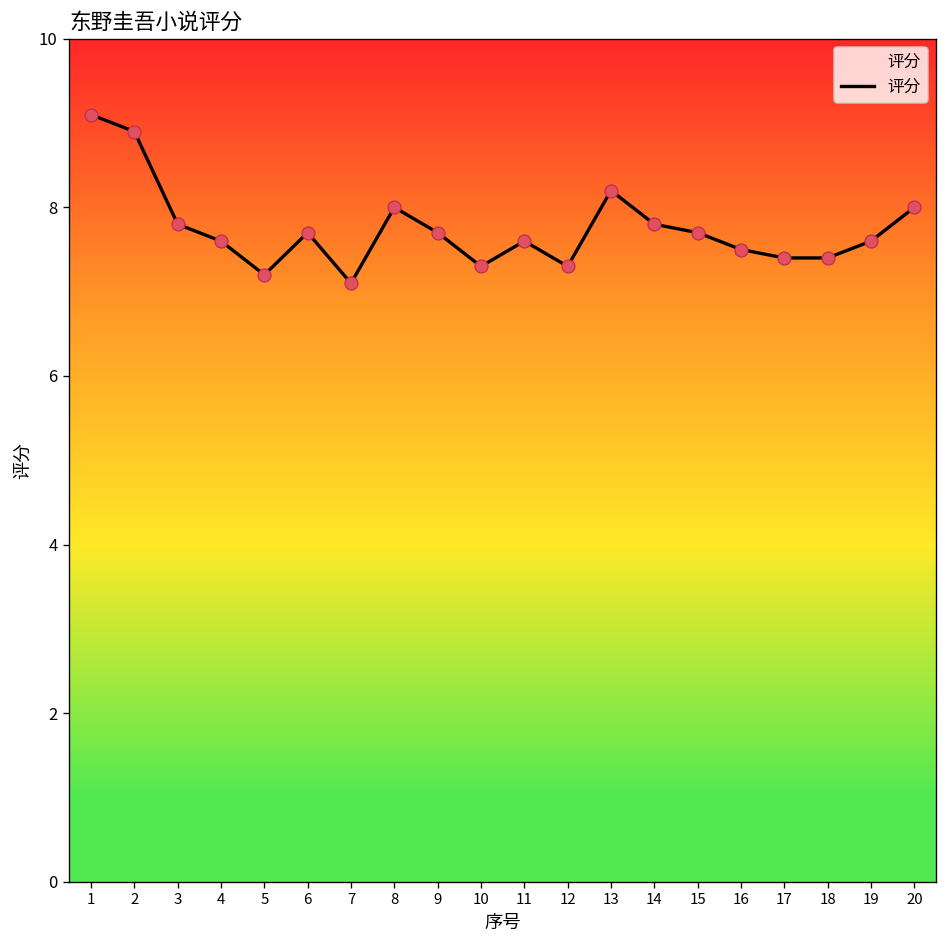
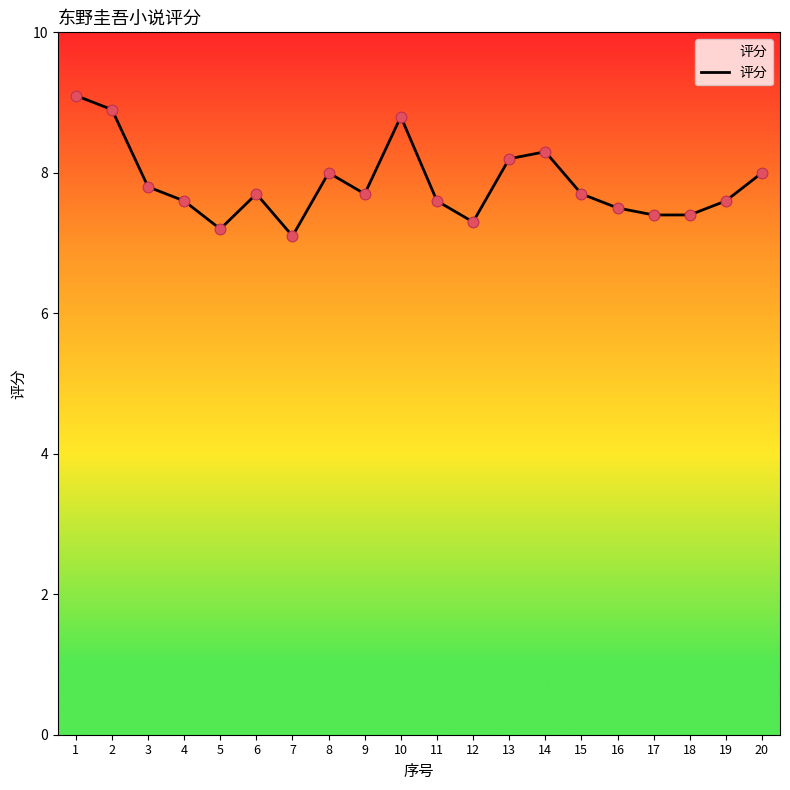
10: 7.3 -> 8.8
14: 7.8 -> 8.3
